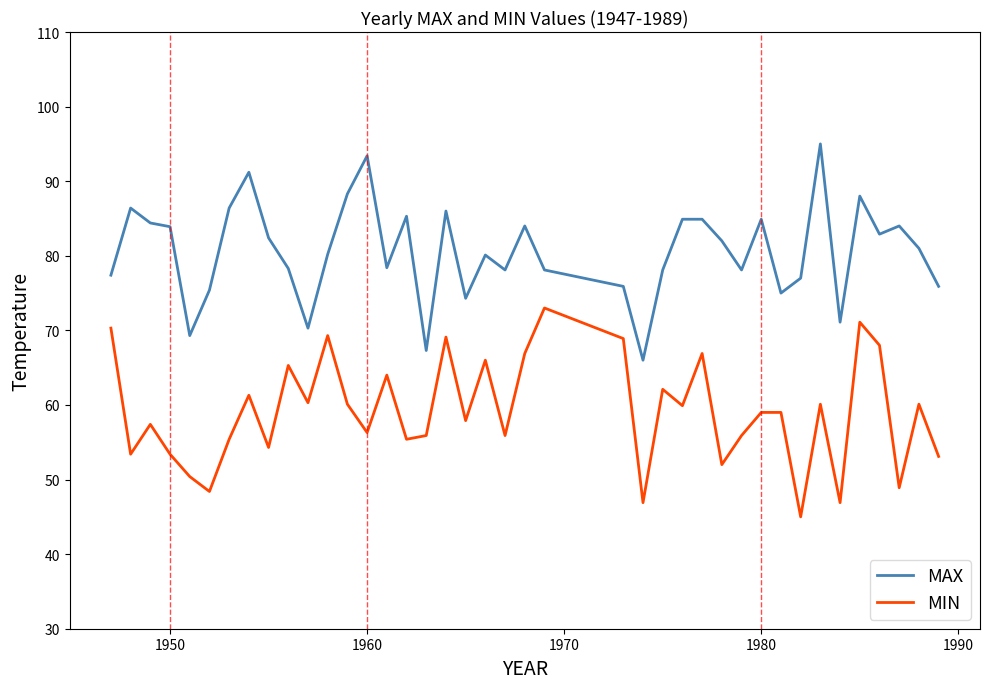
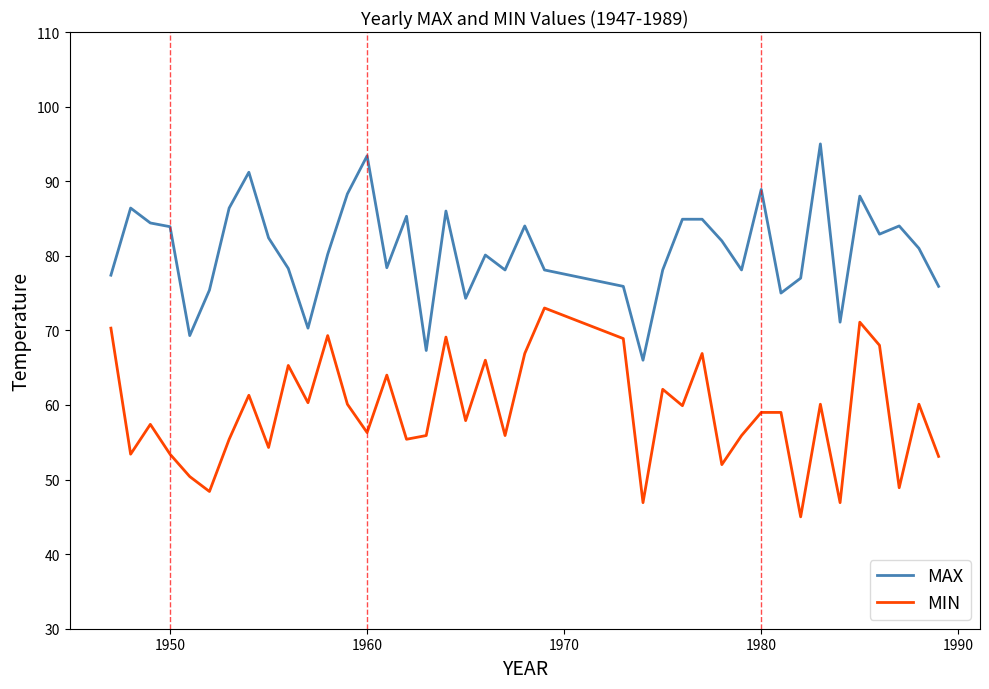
MAX, 1980: 85 -> 89
